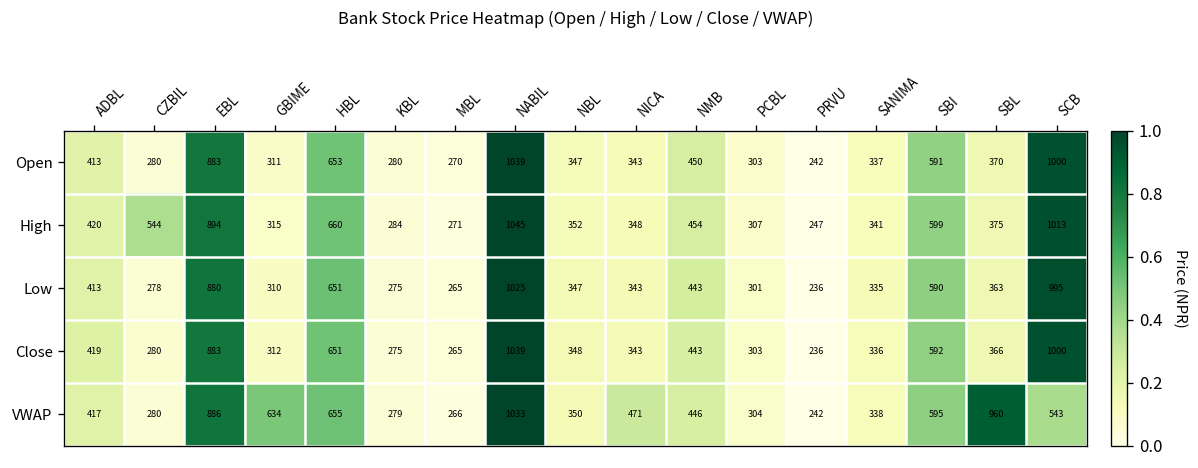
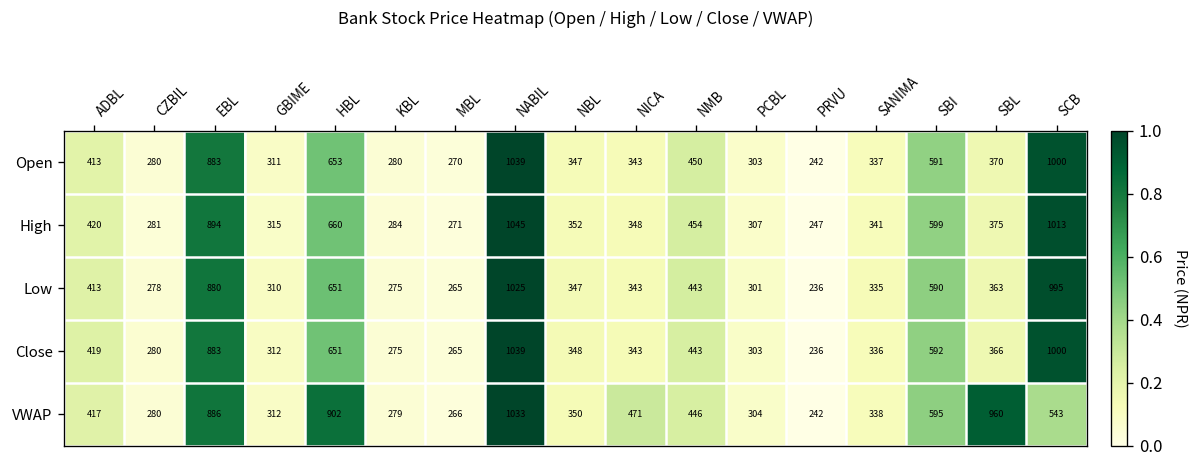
High, CZBIL: 544 -> 281
VWAP, GBIME: 634 -> 312
VWAP, HBL: 655 -> 902
